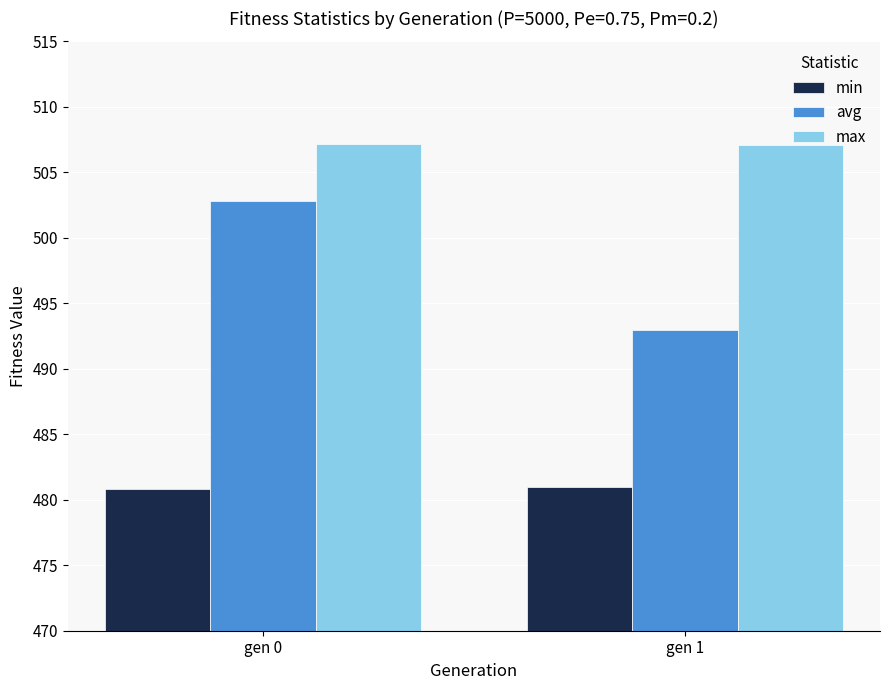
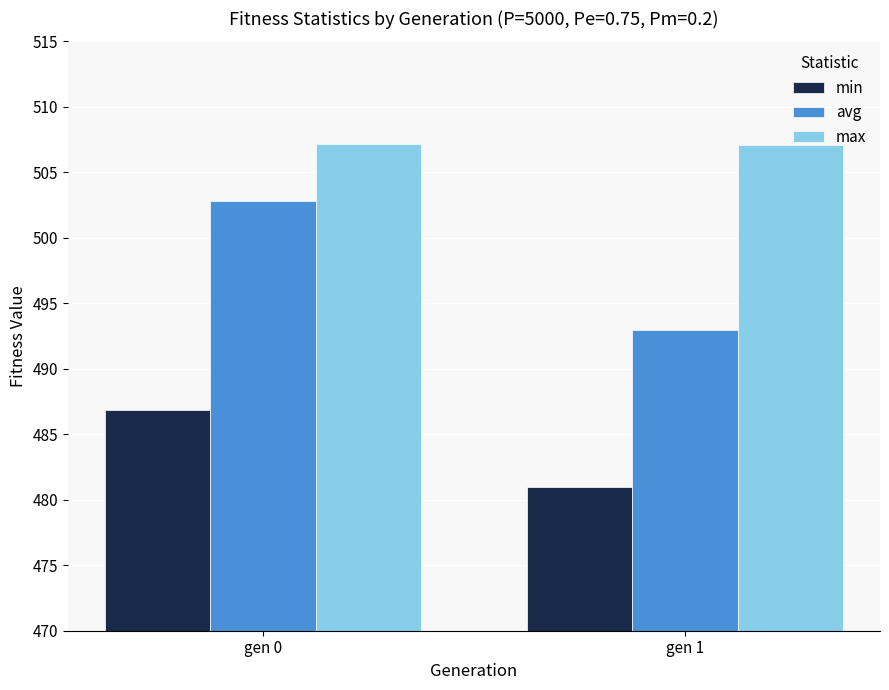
min, gen 0: 480.8 -> 486.8
